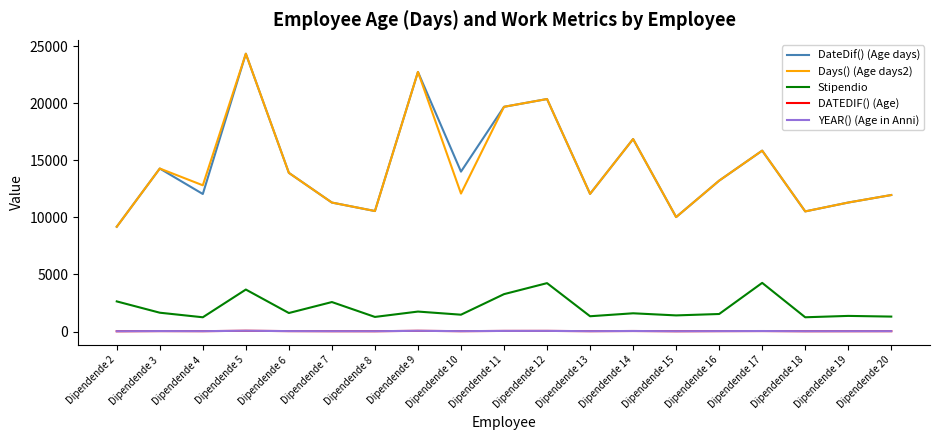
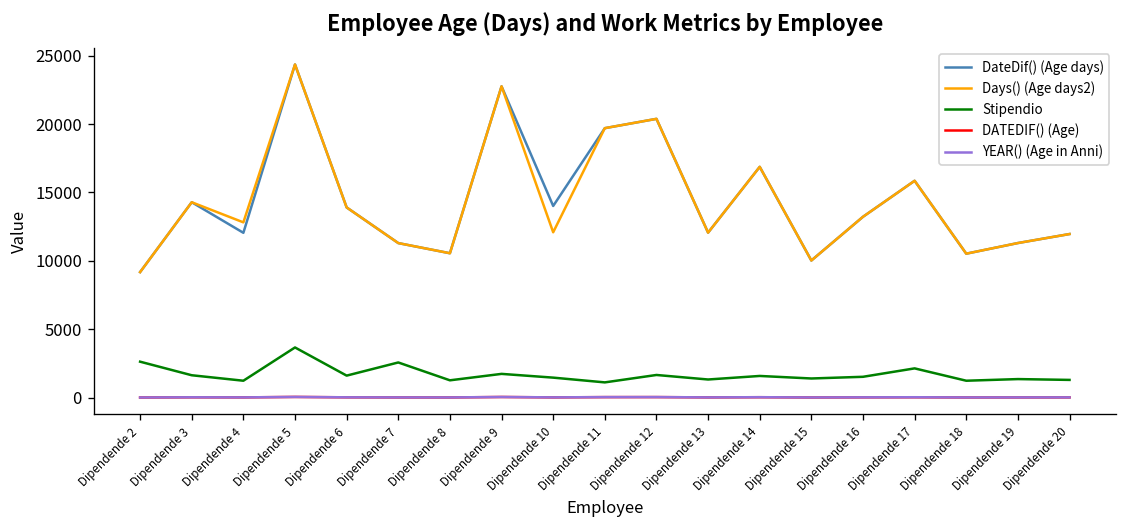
Stipendio, Dipendende 11: 3300 -> 1100
Stipendio, Dipendende 12: 4200 -> 1700
Stipendio, Dipendende 17: 4300 -> 2200
